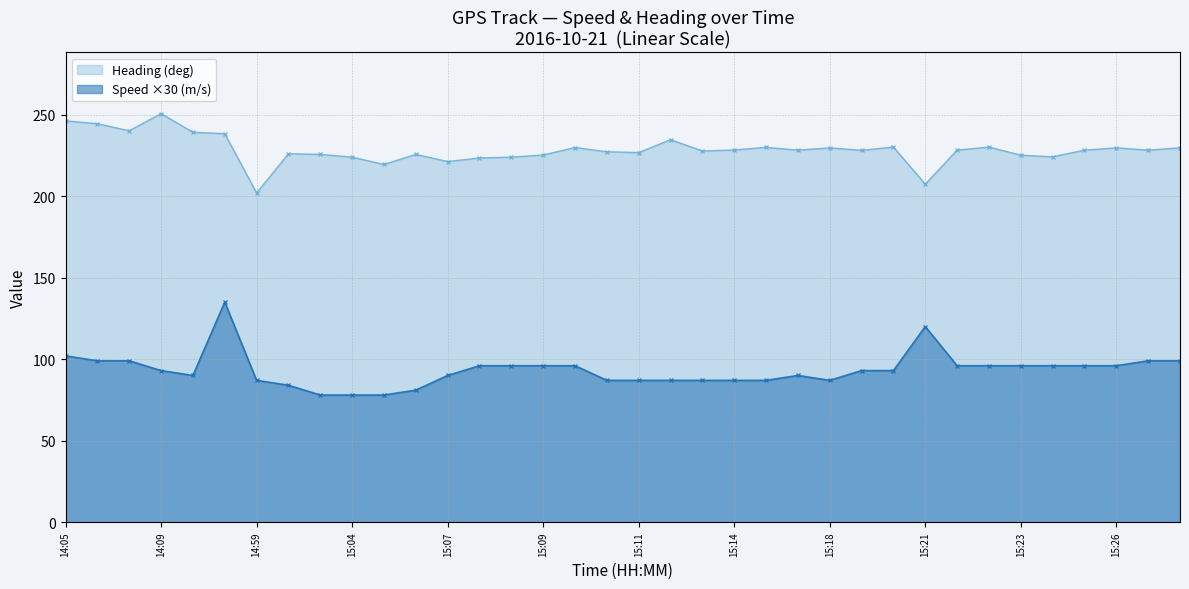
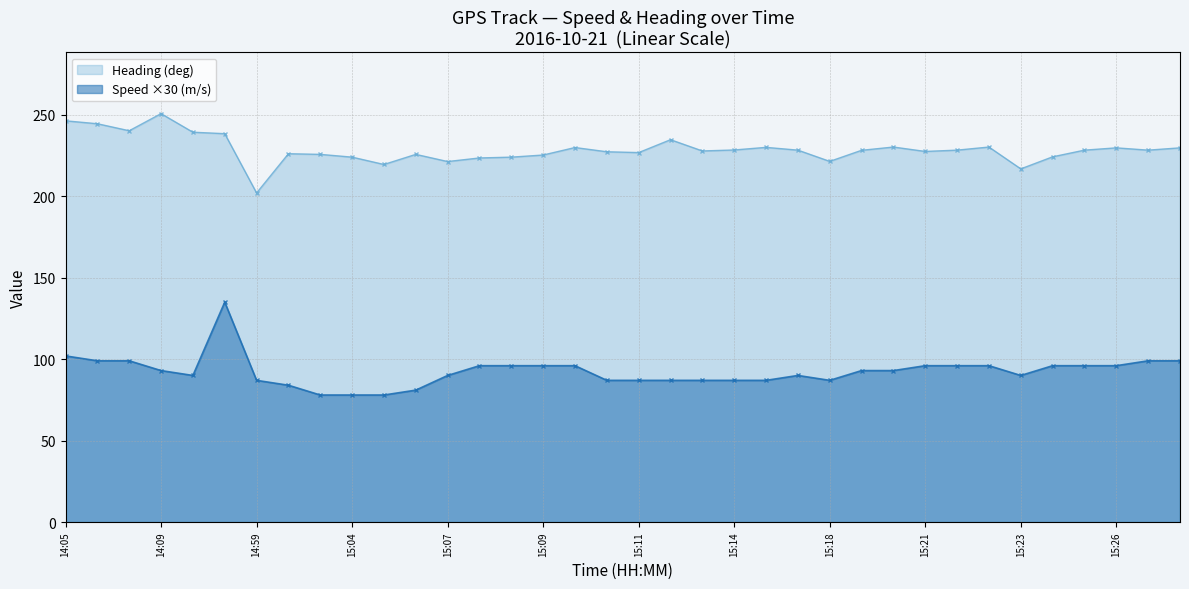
Heading (deg), 15:18: 230 -> 221
Heading (deg), 15:21: 207 -> 228
Speed ×30 (m/s), 15:21: 120 -> 96
Heading (deg), 15:23: 225 -> 217
Speed ×30 (m/s), 15:23: 96 -> 90
